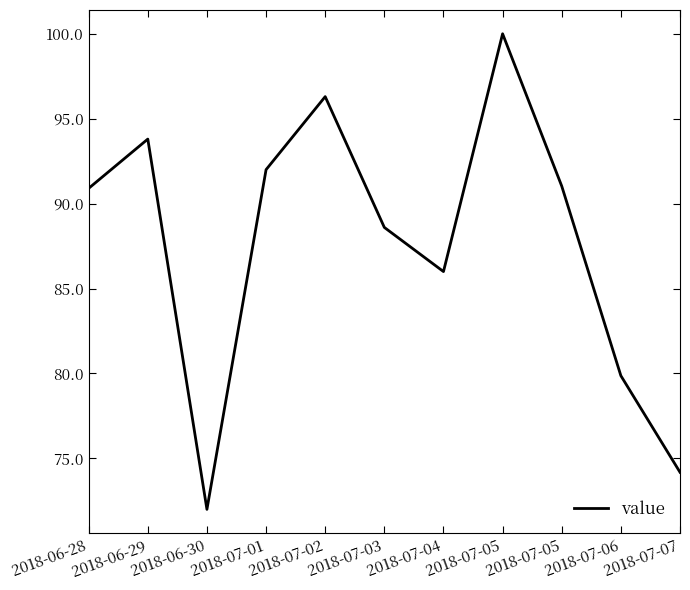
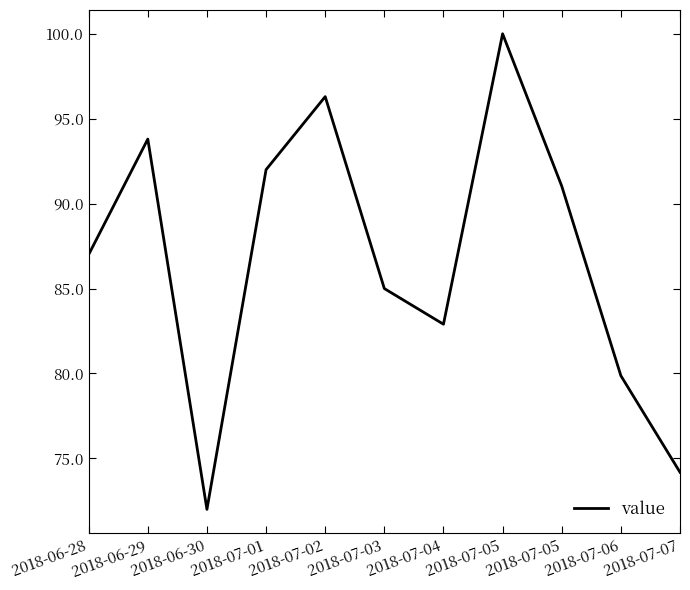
2018-06-28: 90.9 -> 87.0
2018-07-03: 88.6 -> 85.0
2018-07-04: 86.0 -> 82.9
